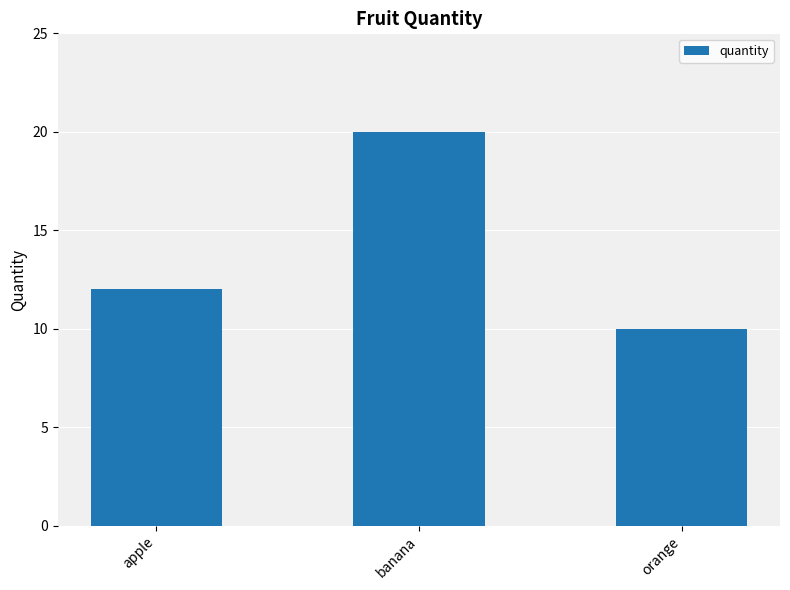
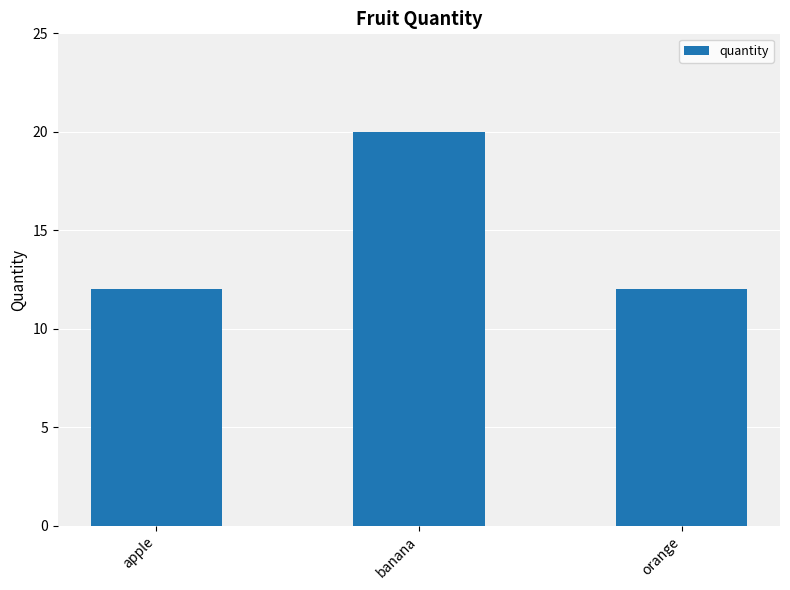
orange: 10 -> 12
